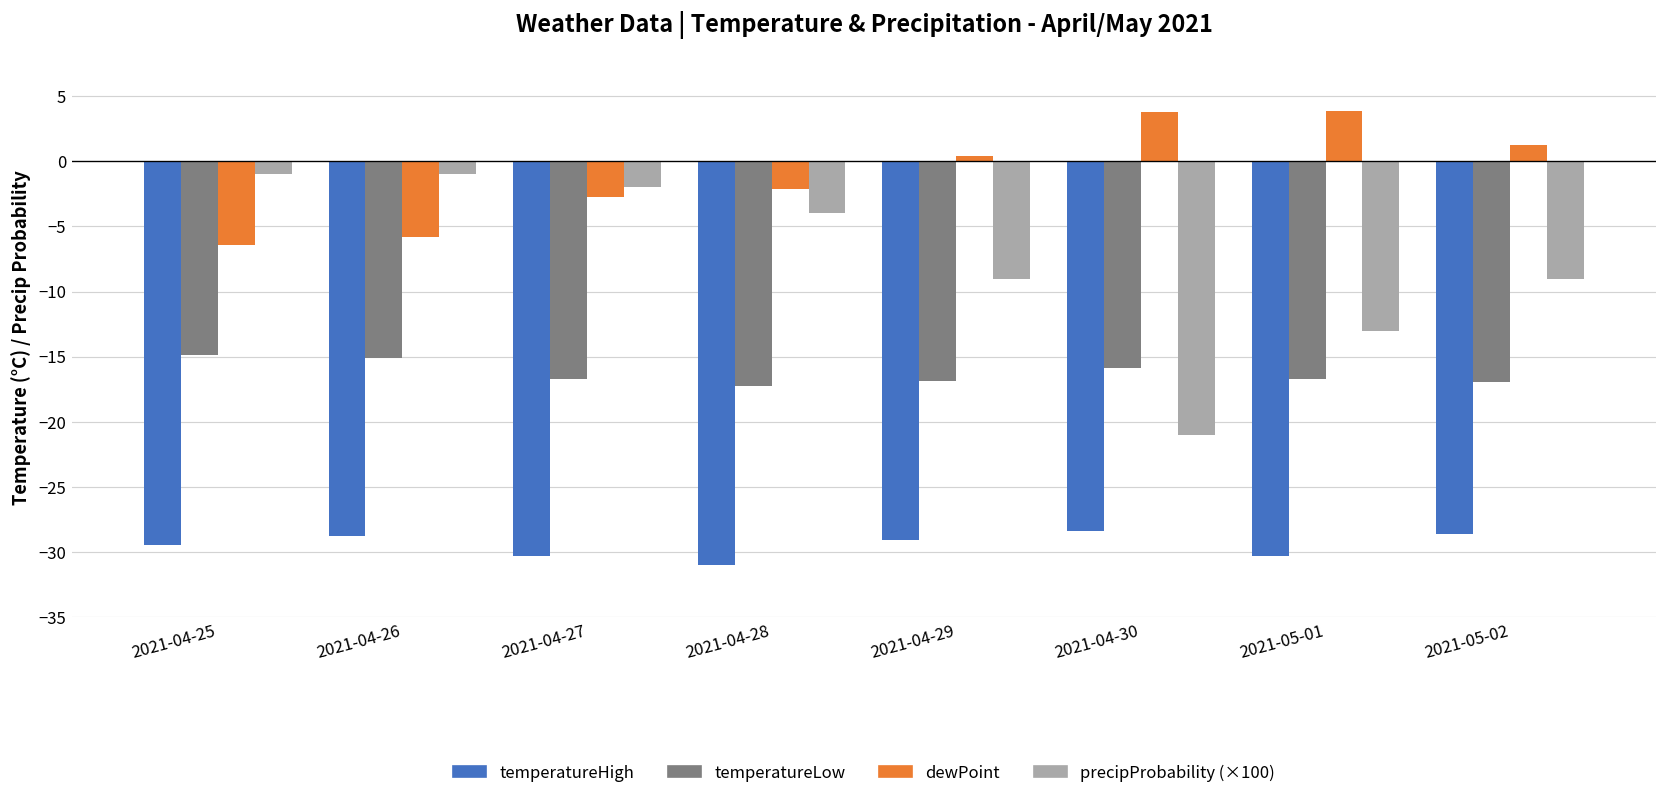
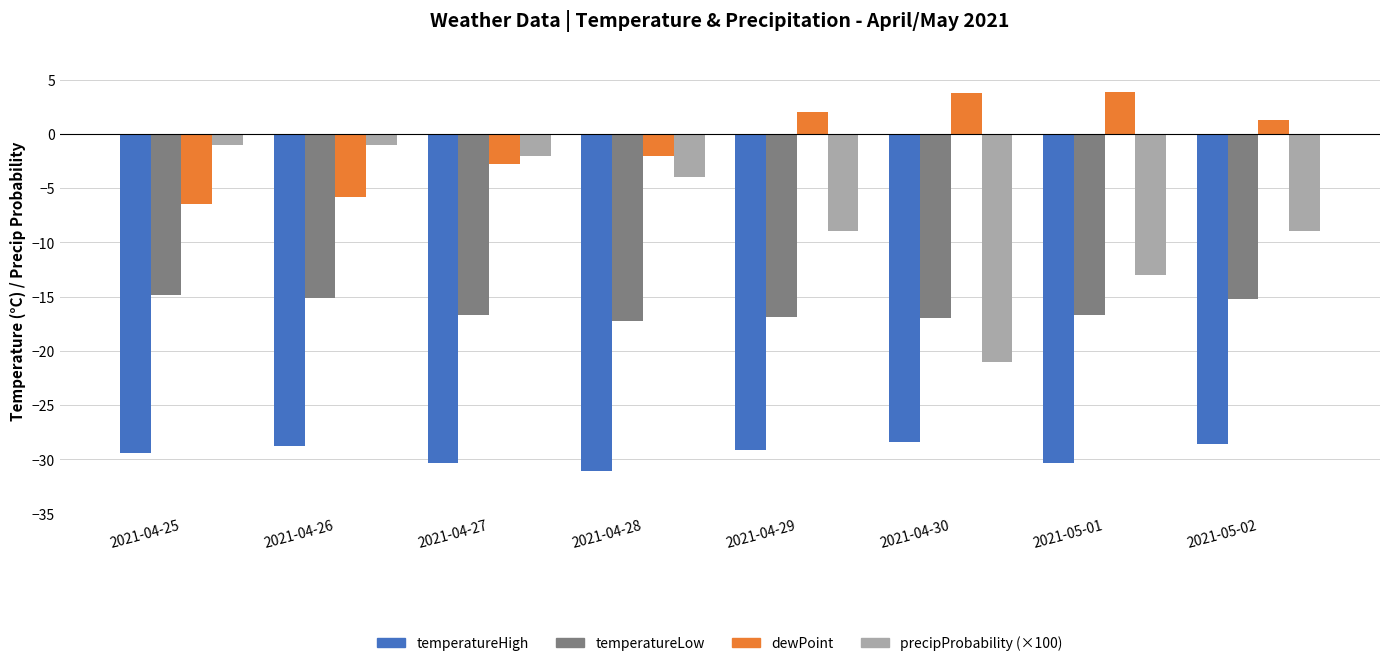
dewPoint, 2021-04-29: 0.4 -> 2.1
temperatureLow, 2021-04-30: -15.8 -> -17.0
temperatureLow, 2021-05-02: -17.0 -> -15.3
